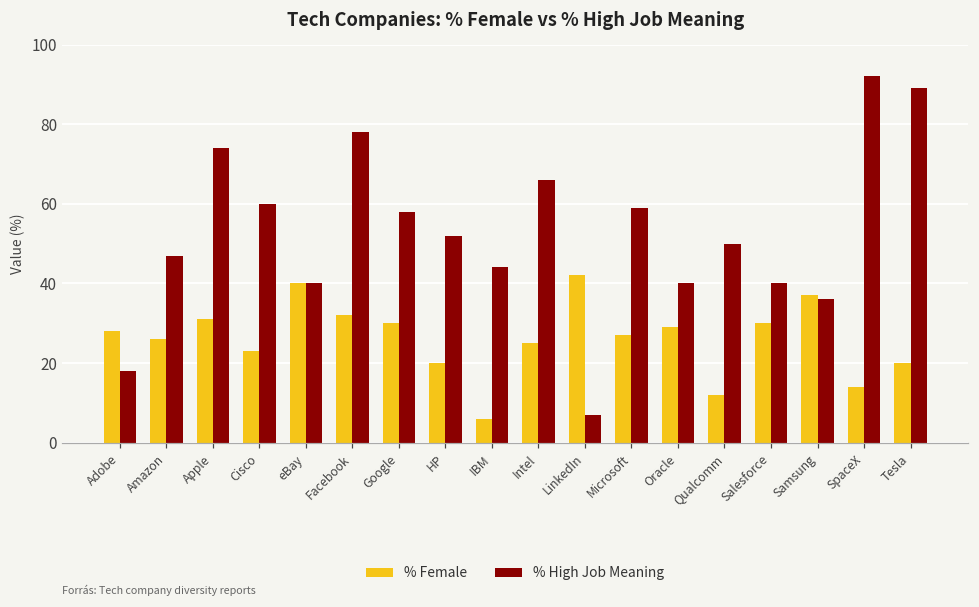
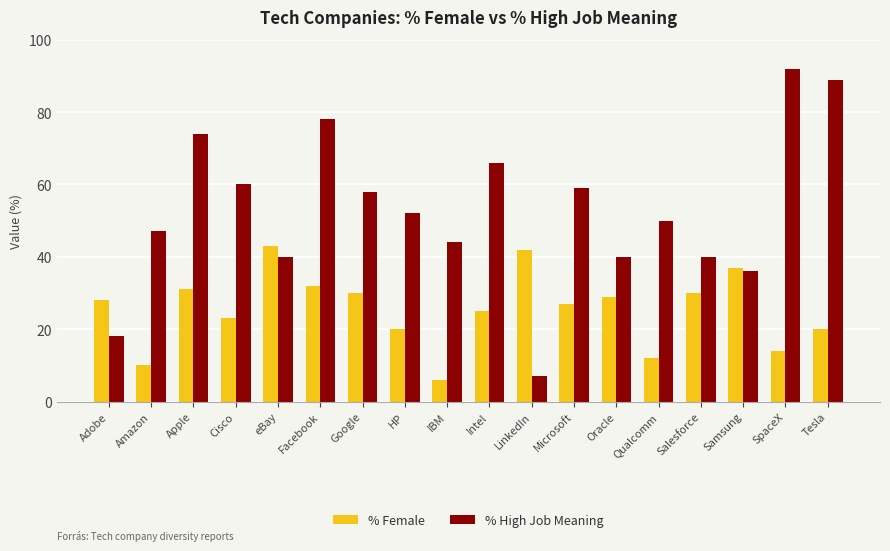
% Female, Amazon: 26 -> 10
% Female, eBay: 40 -> 43
